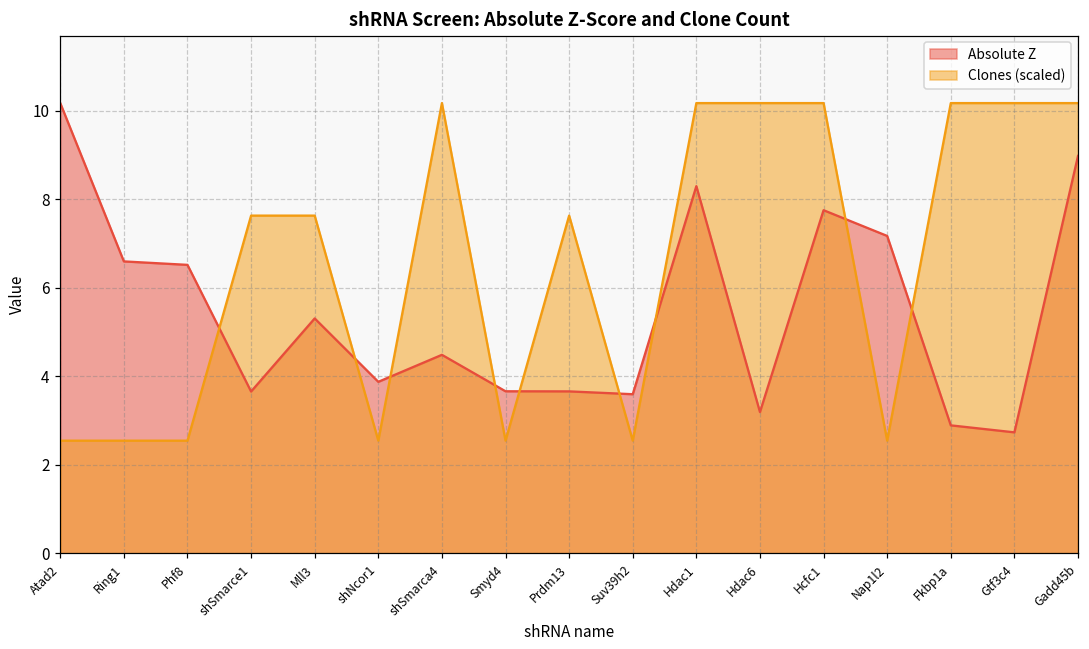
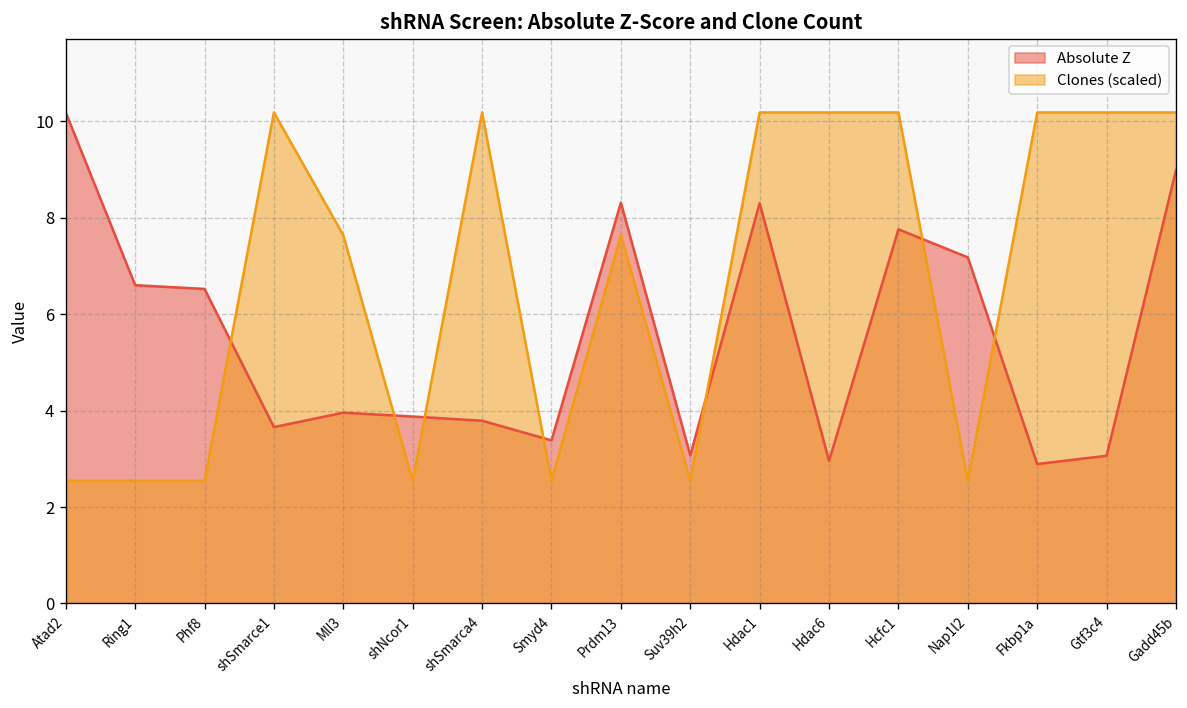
Clones (scaled), shSmarce1: 7.6 -> 10.2
Absolute Z, Mll3: 5.3 -> 4.0
Absolute Z, shSmarca4: 4.5 -> 3.8
Absolute Z, Smyd4: 3.7 -> 3.4
Absolute Z, Prdm13: 3.7 -> 8.3
Absolute Z, Suv39h2: 3.6 -> 3.1
Absolute Z, Hdac6: 3.2 -> 3.0
Absolute Z, Gtf3c4: 2.7 -> 3.1
